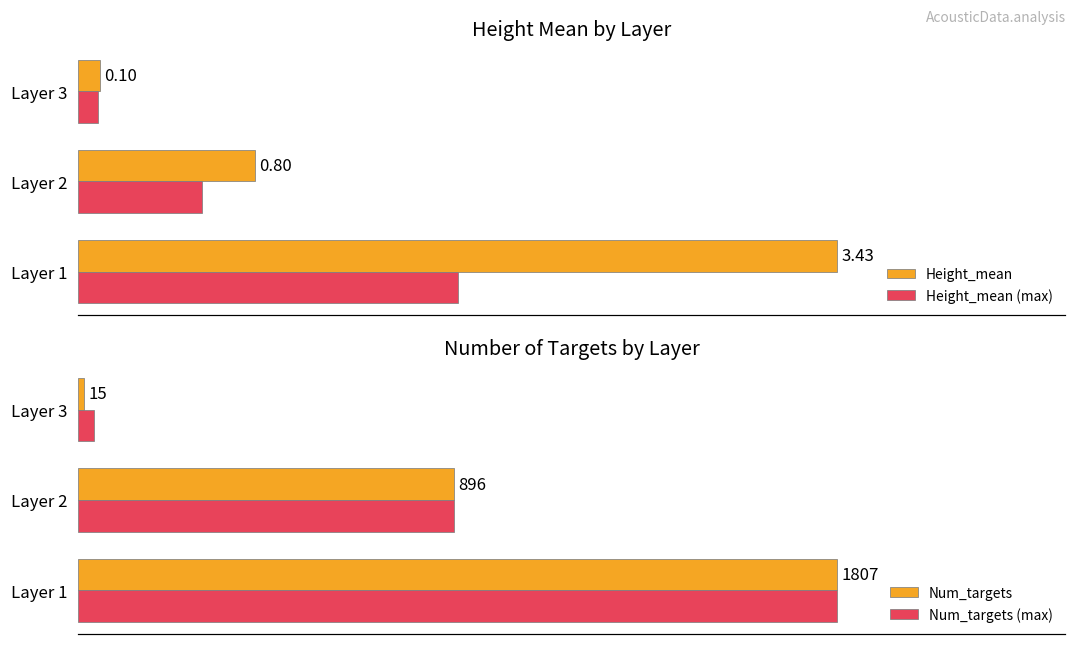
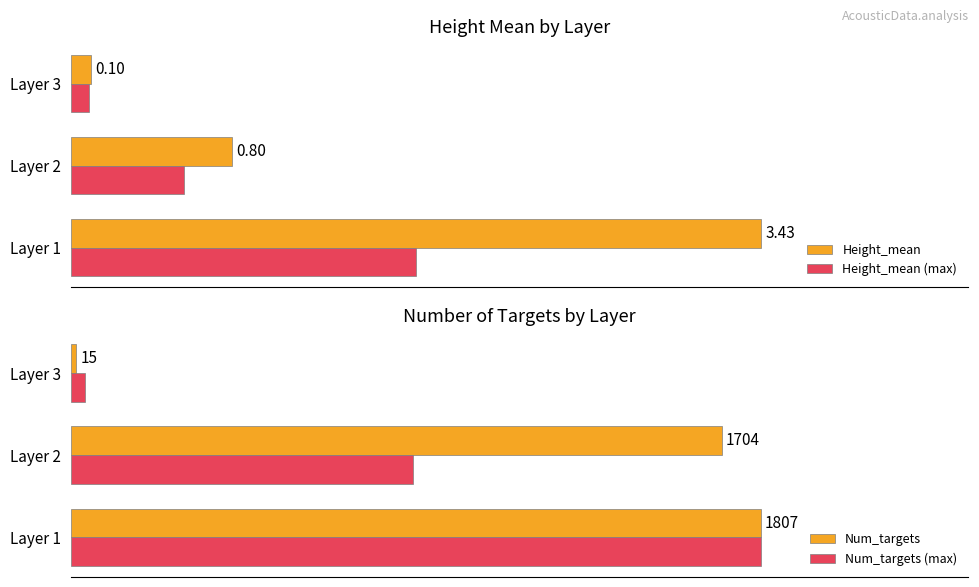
Number of Targets by Layer, Num_targets, Layer 2: 896 -> 1704
